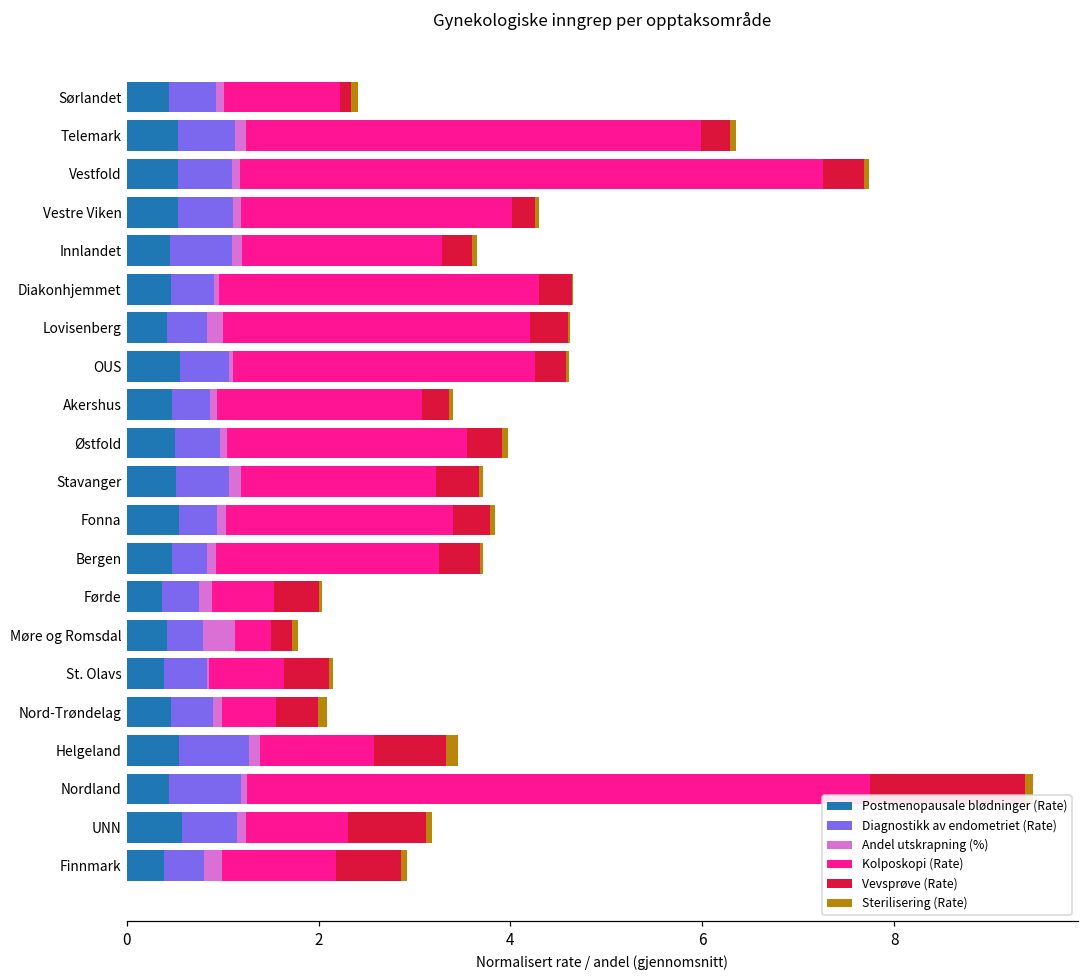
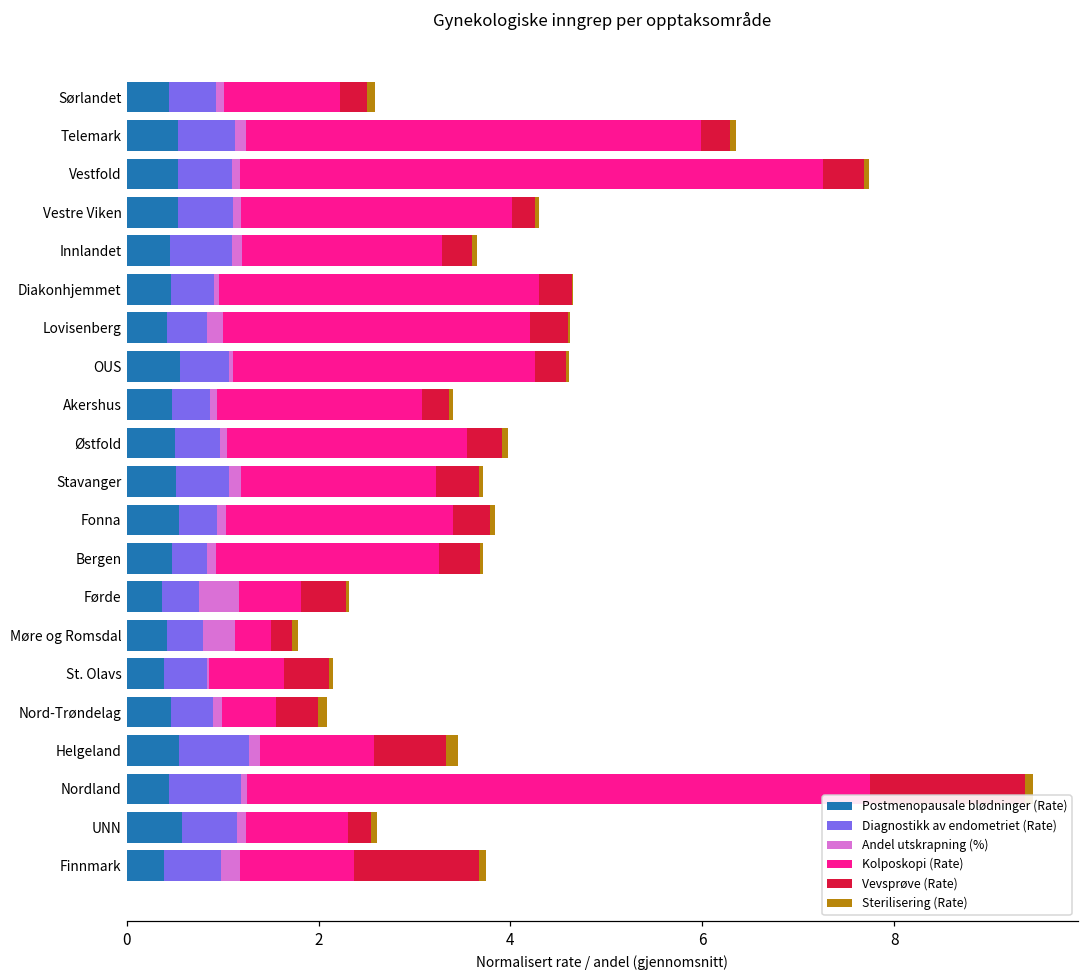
Vevsprøve (Rate), Sørlandet: 0.1 -> 0.3
Andel utskrapning (%), Førde: 0.1 -> 0.4
Vevsprøve (Rate), UNN: 0.8 -> 0.2
Diagnostikk av endometriet (Rate), Finnmark: 0.4 -> 0.6
Vevsprøve (Rate), Finnmark: 0.7 -> 1.3
